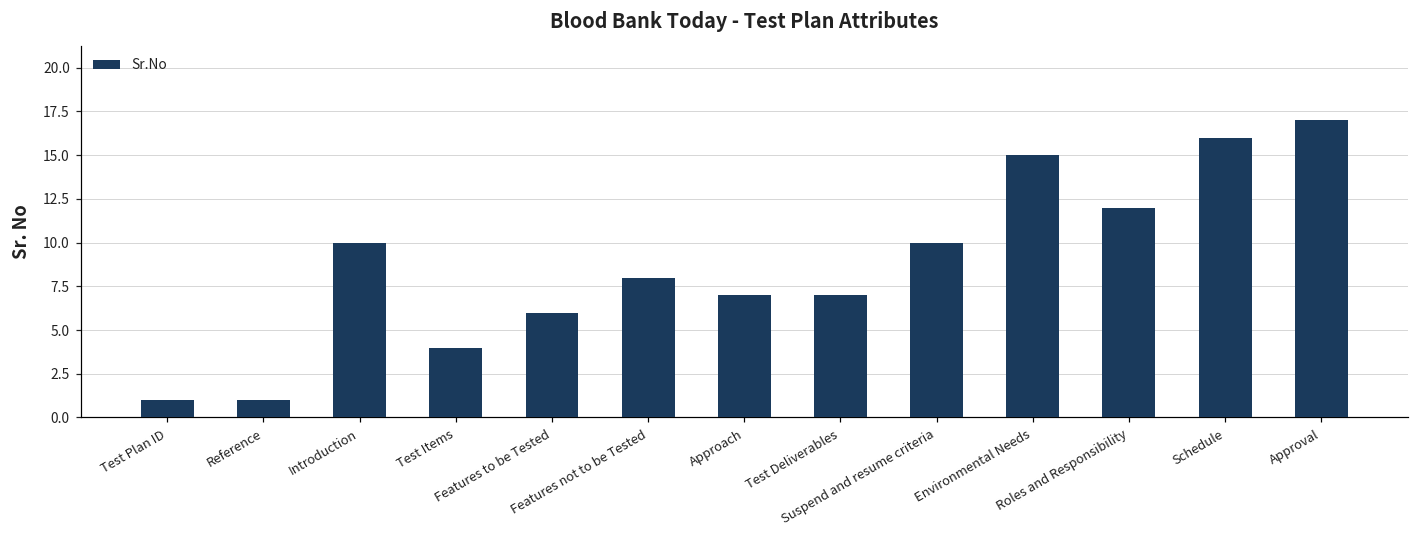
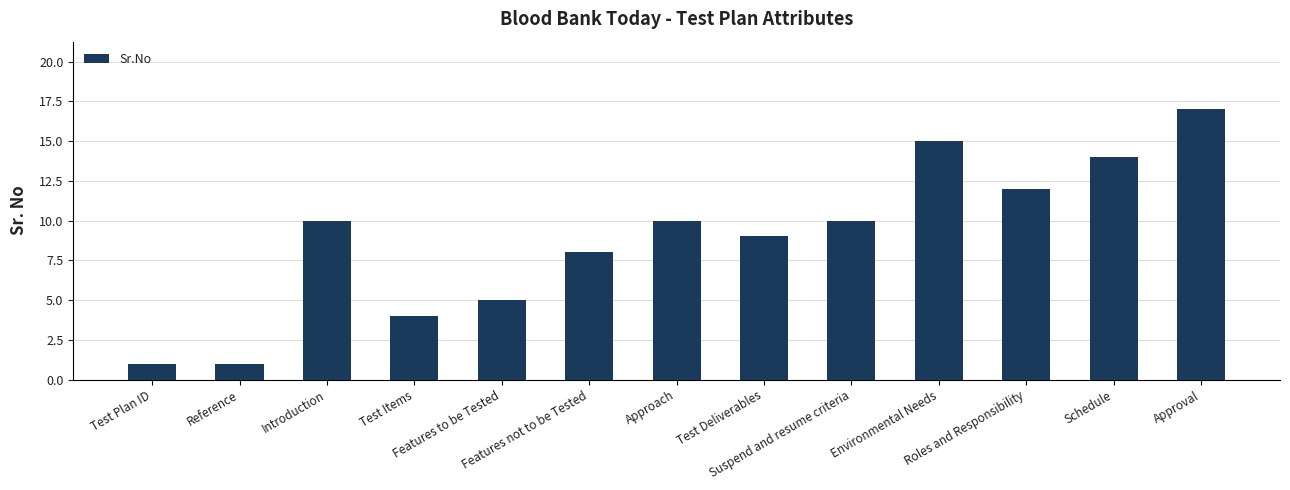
Features to be Tested: 6 -> 5
Approach: 7 -> 10
Test Deliverables: 7 -> 9
Schedule: 16 -> 14
